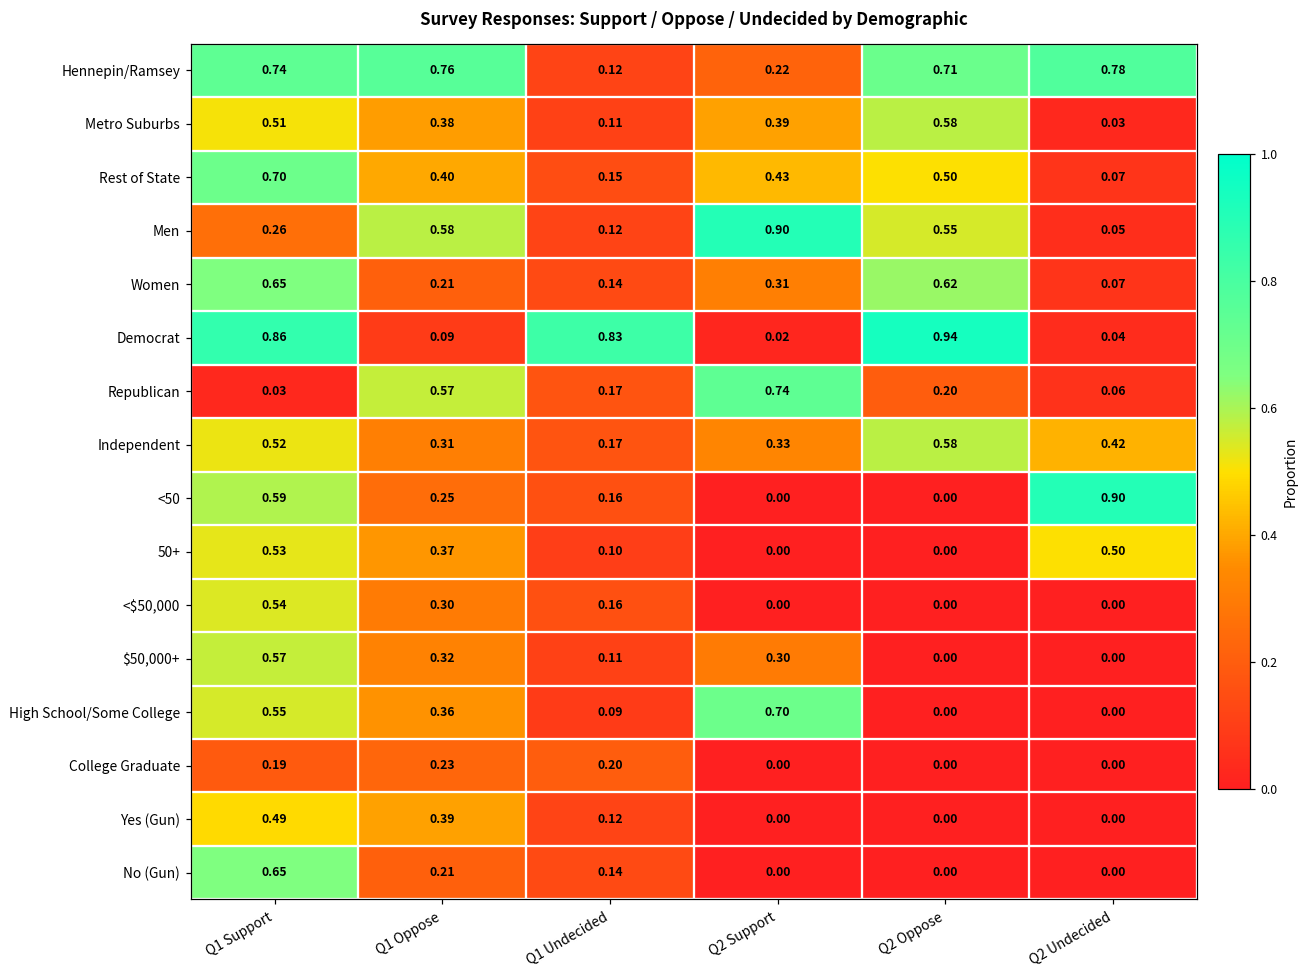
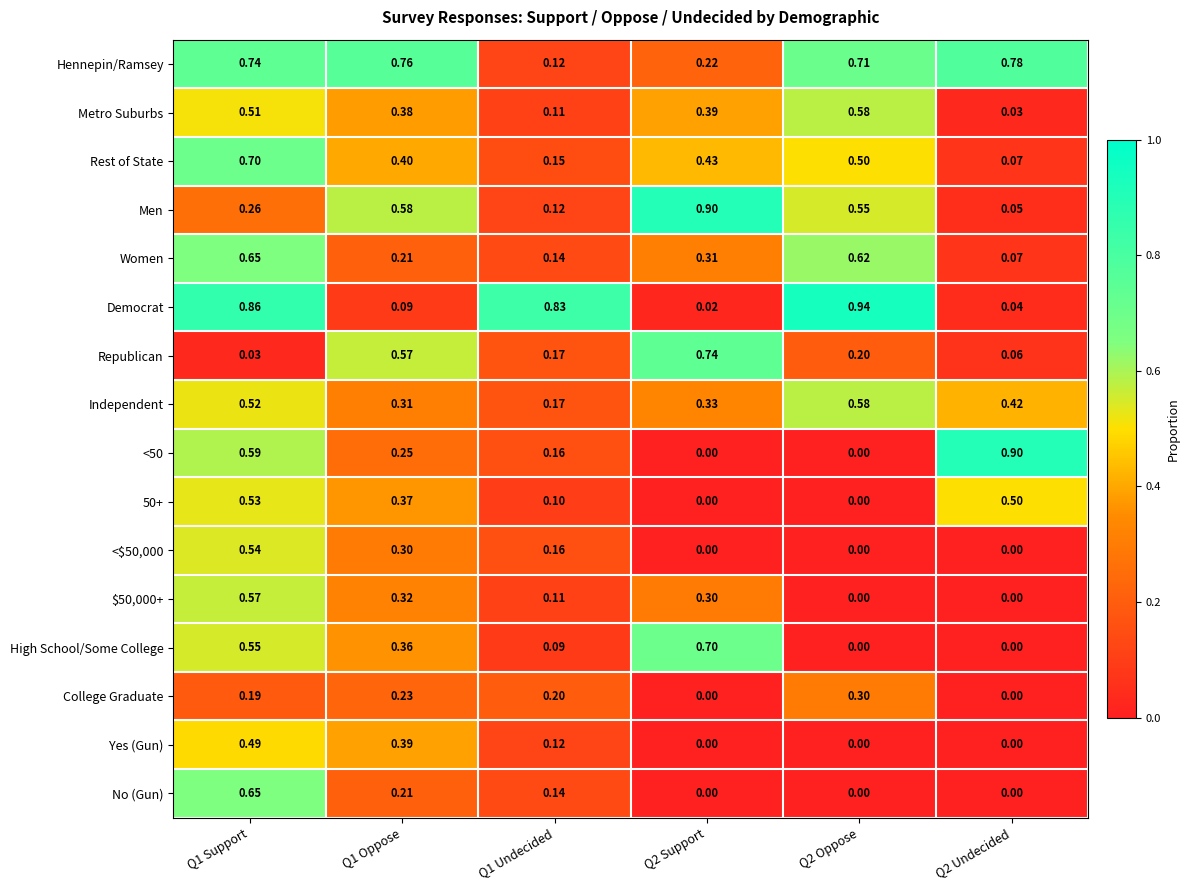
College Graduate, Q2 Oppose: 0.00 -> 0.30
